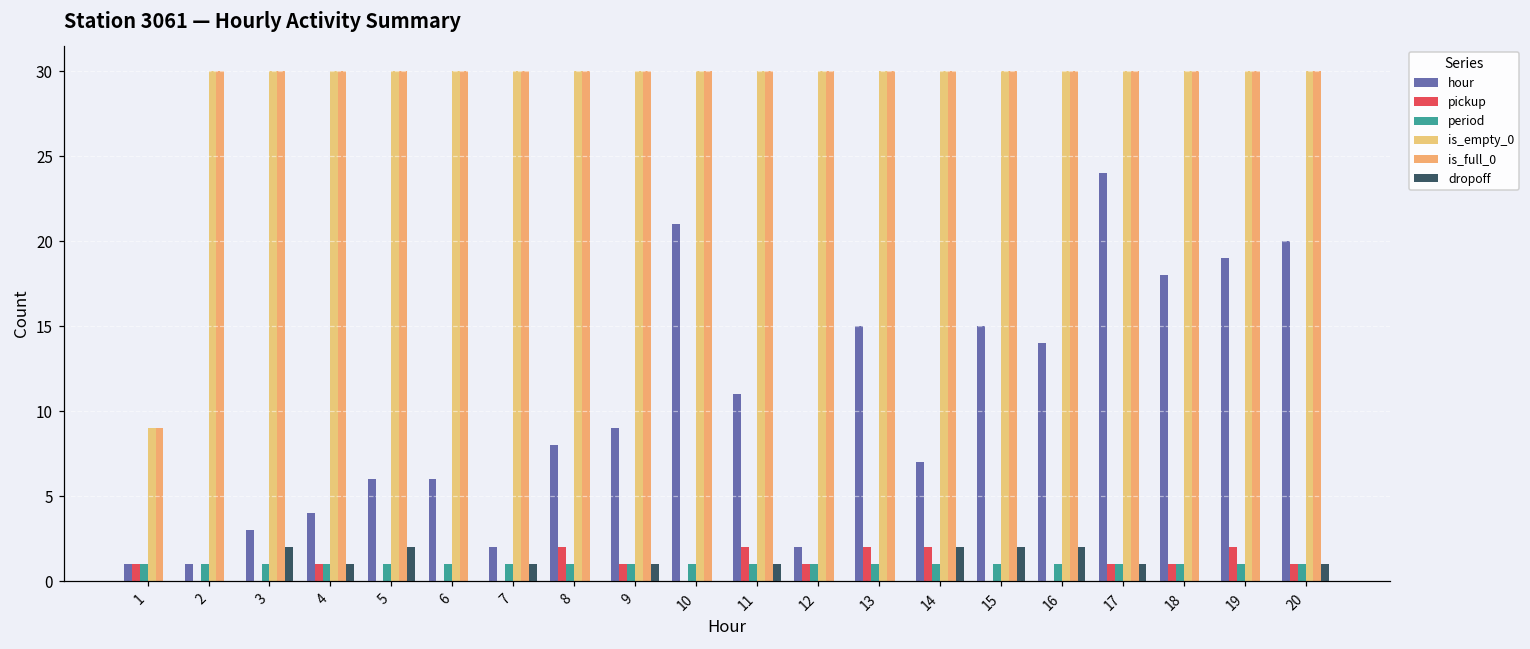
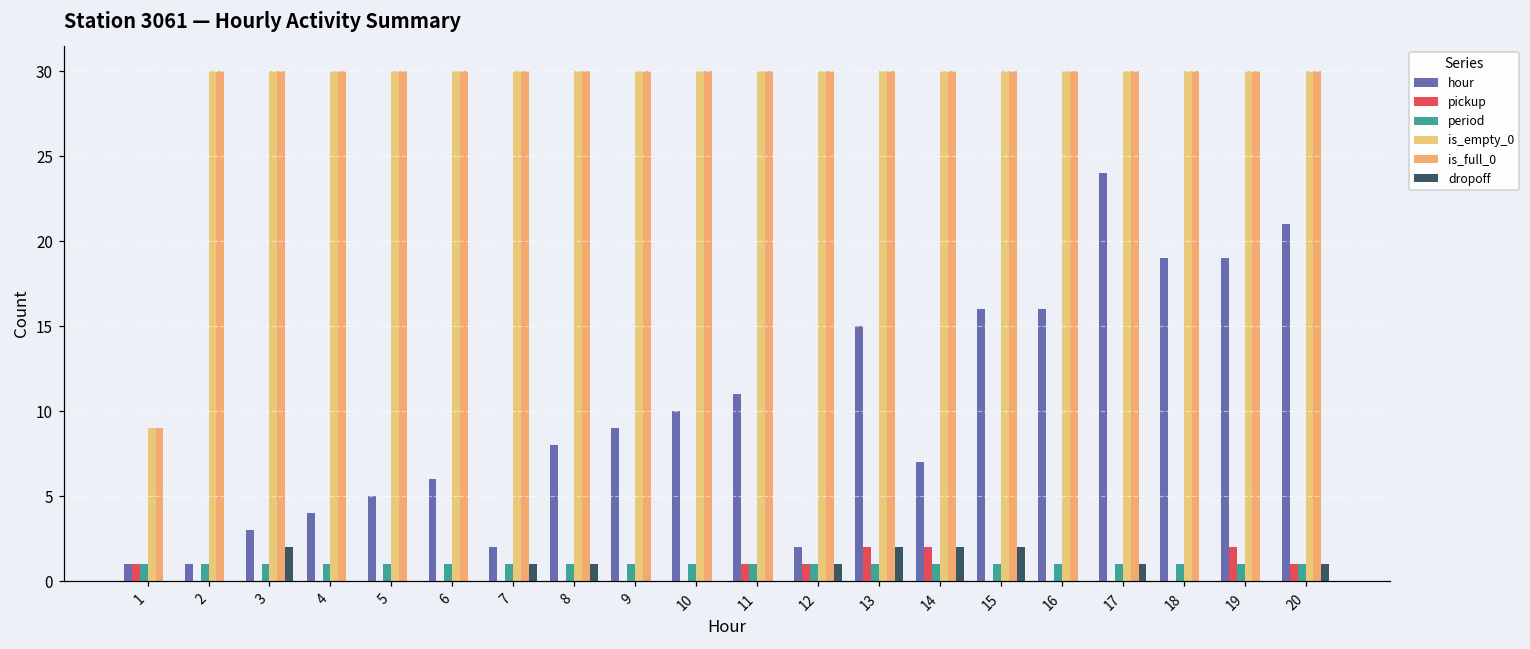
pickup, 4: 1 -> 0
dropoff, 4: 1 -> 0
hour, 5: 6 -> 5
dropoff, 5: 2 -> 0
pickup, 8: 2 -> 0
dropoff, 8: 0 -> 1
pickup, 9: 1 -> 0
dropoff, 9: 1 -> 0
hour, 10: 21 -> 10
pickup, 11: 2 -> 1
dropoff, 11: 1 -> 0
dropoff, 12: 0 -> 1
dropoff, 13: 0 -> 2
hour, 15: 15 -> 16
hour, 16: 14 -> 16
dropoff, 16: 2 -> 0
pickup, 17: 1 -> 0
hour, 18: 18 -> 19
pickup, 18: 1 -> 0
hour, 20: 20 -> 21
